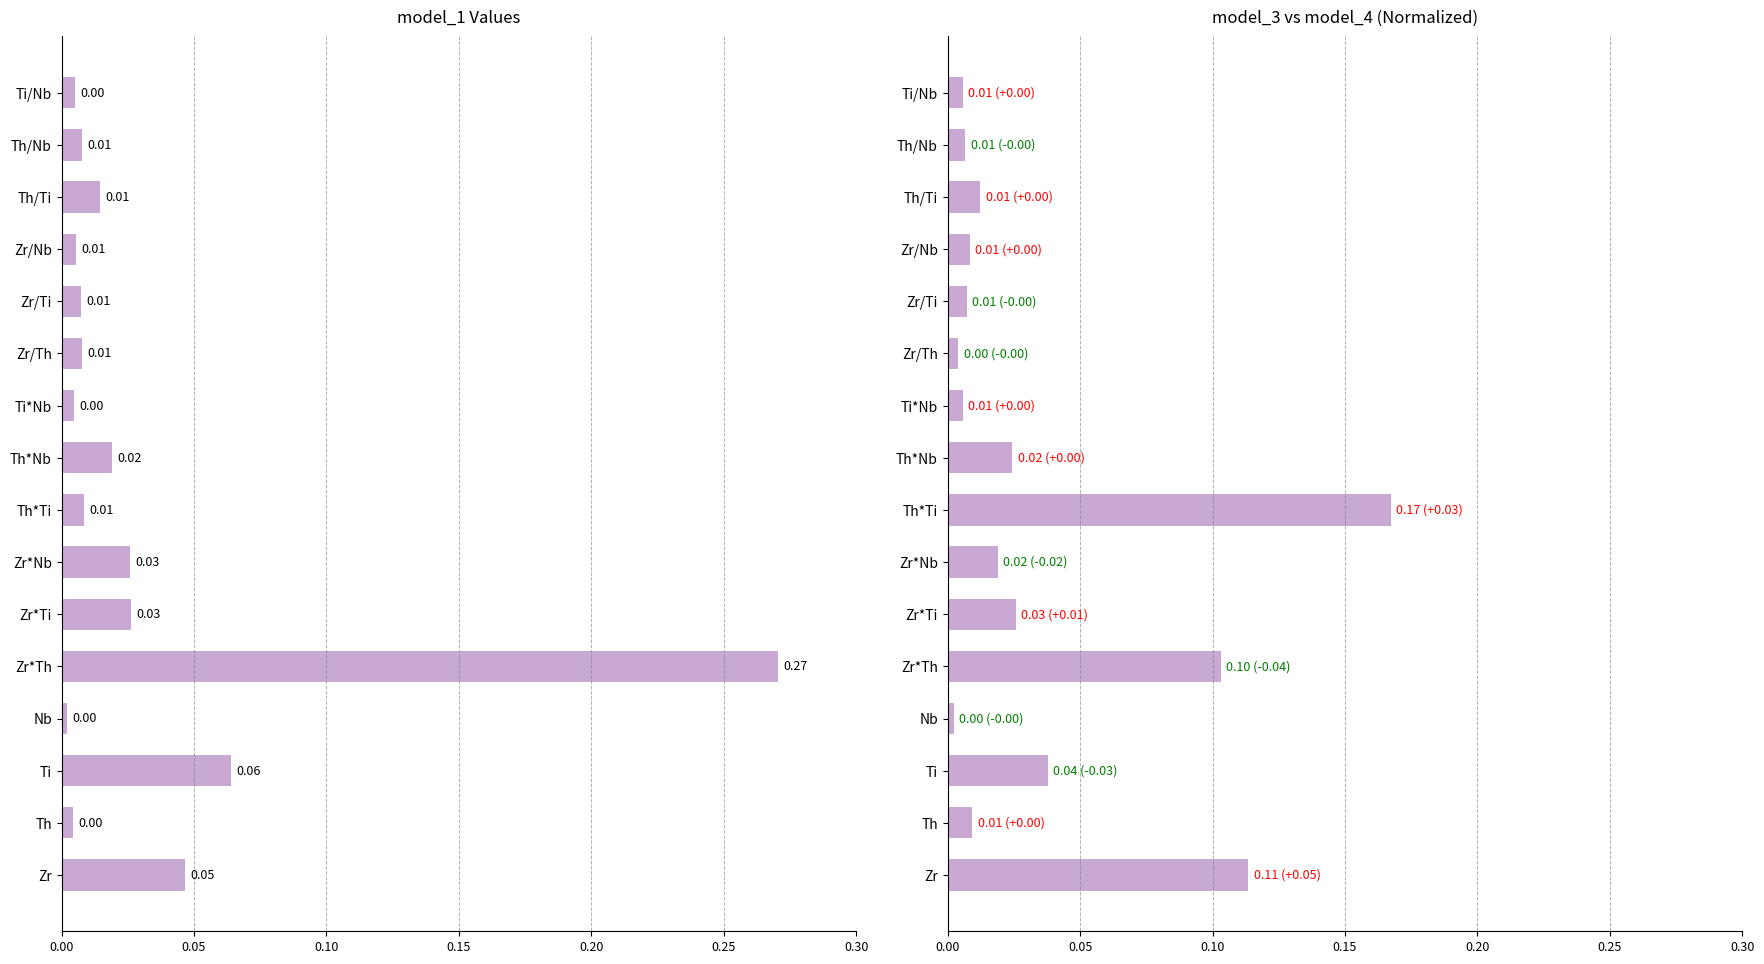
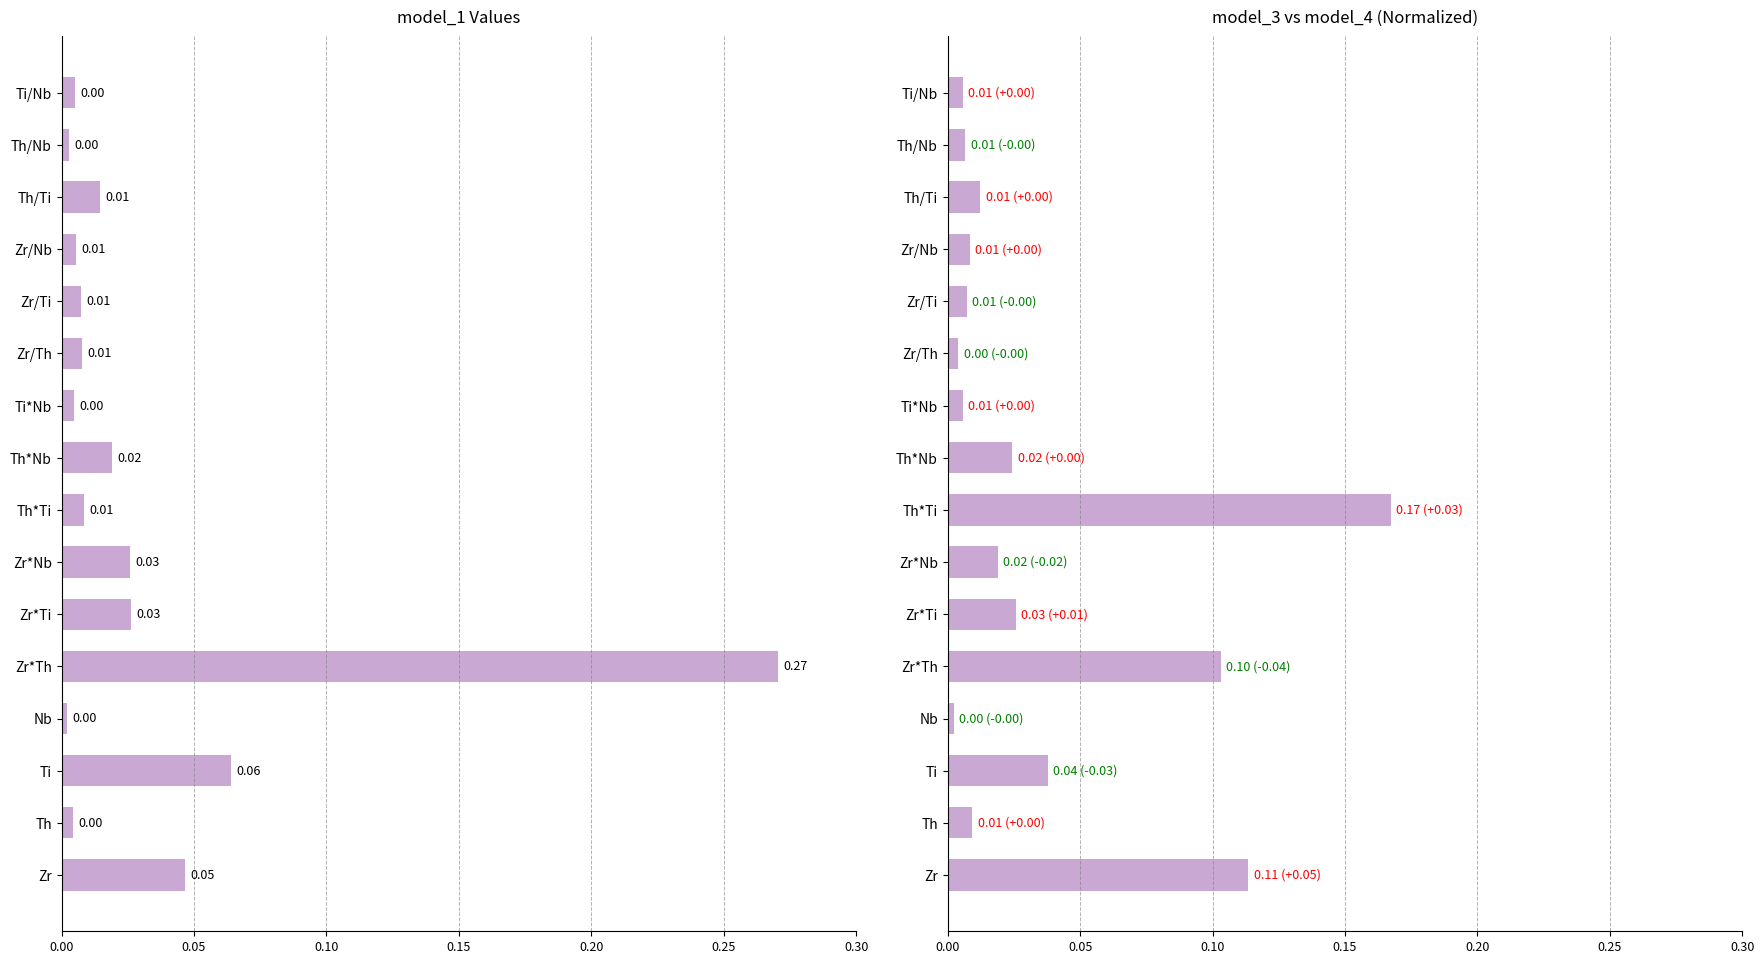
model_1 Values, Th/Nb: 0.01 -> 0.00
